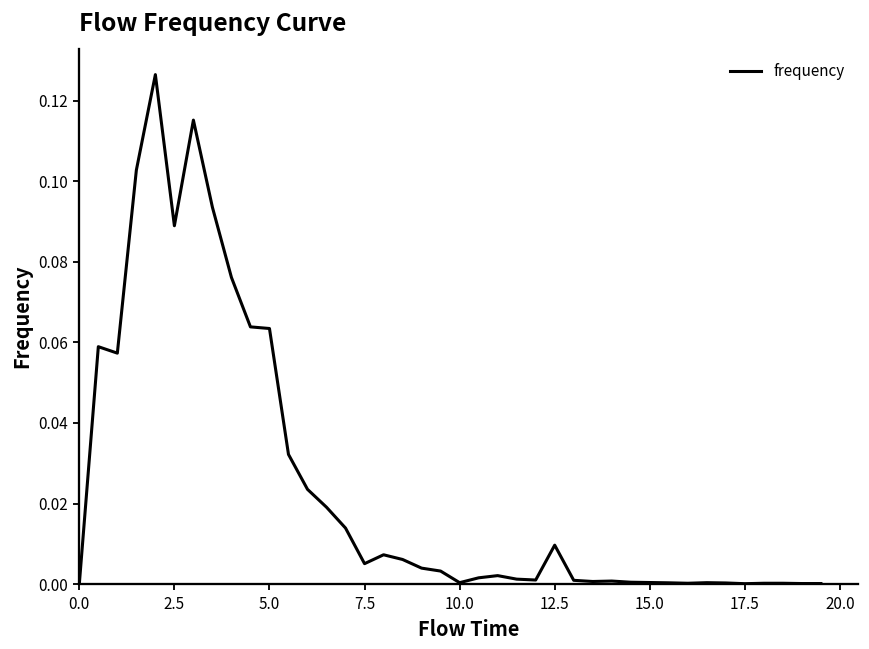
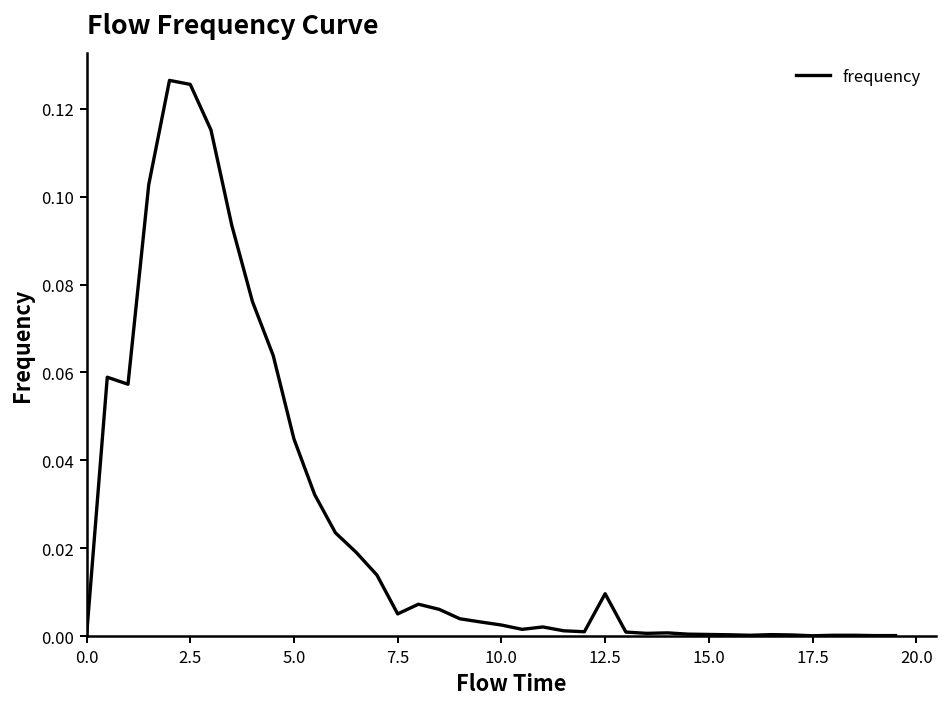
2.5: 0.089 -> 0.126
5.0: 0.063 -> 0.045
10.0: 0.000 -> 0.003
